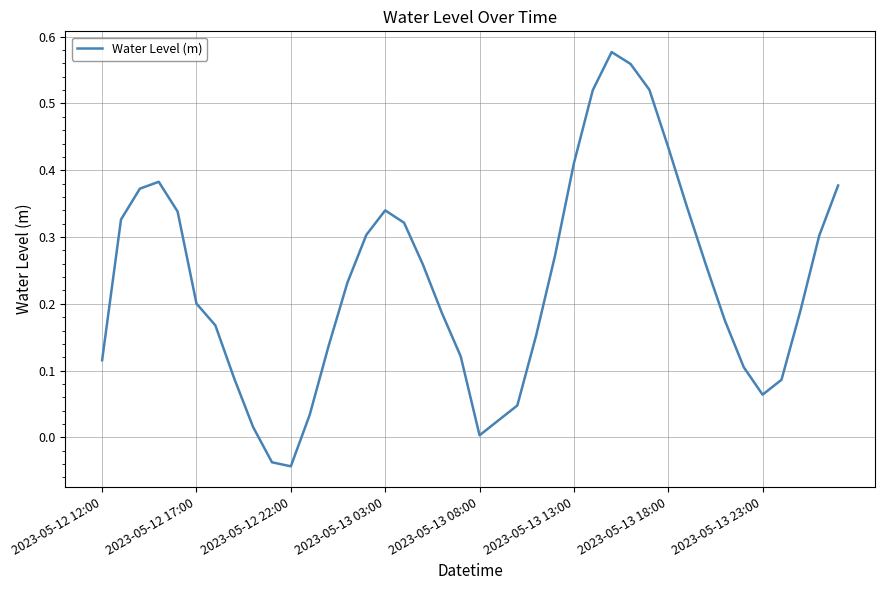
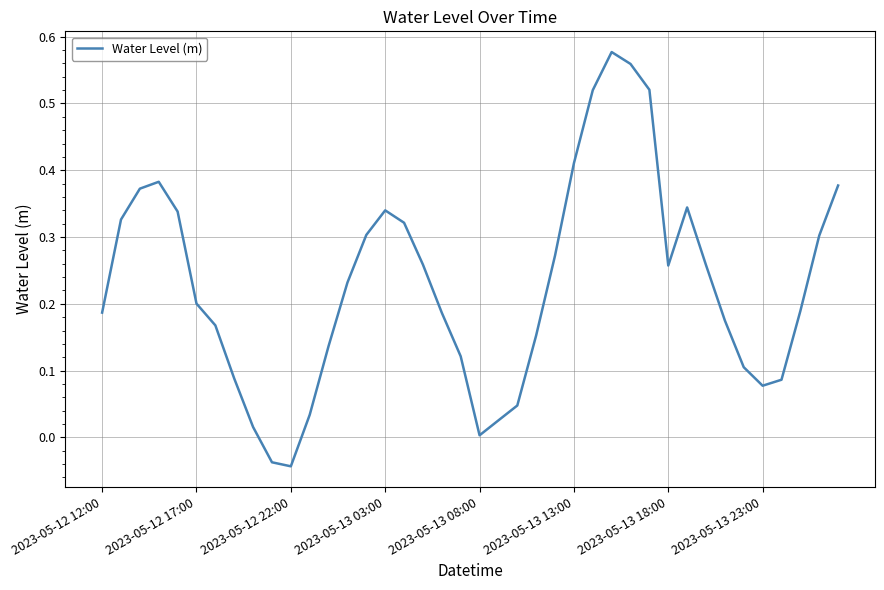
2023-05-12 12:00: 0.12 -> 0.19
2023-05-13 18:00: 0.43 -> 0.26
2023-05-13 23:00: 0.06 -> 0.08
